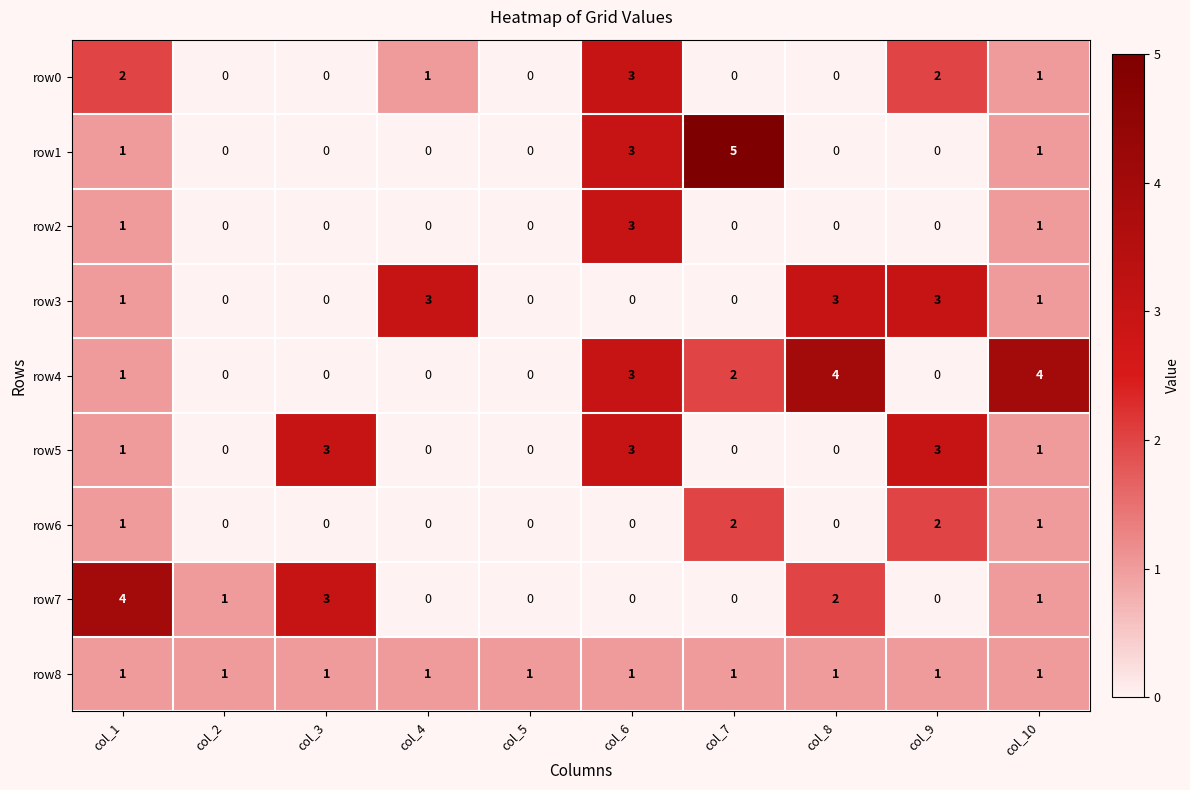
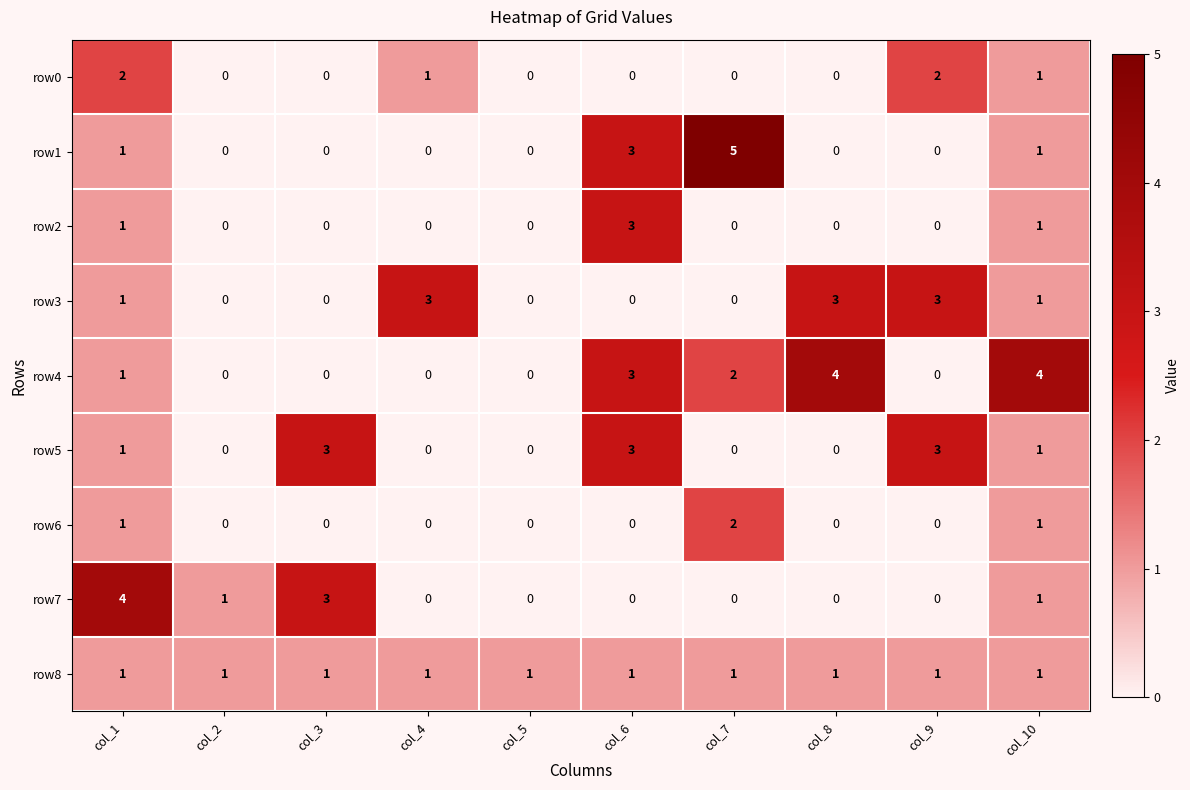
row0, col_6: 3 -> 0
row6, col_9: 2 -> 0
row7, col_8: 2 -> 0
